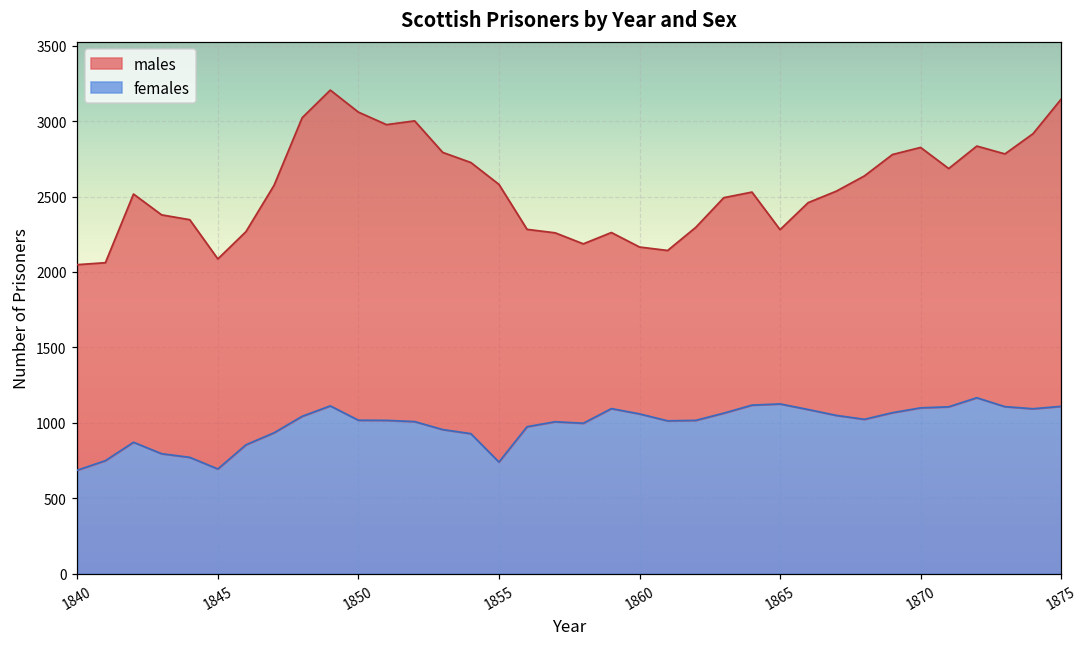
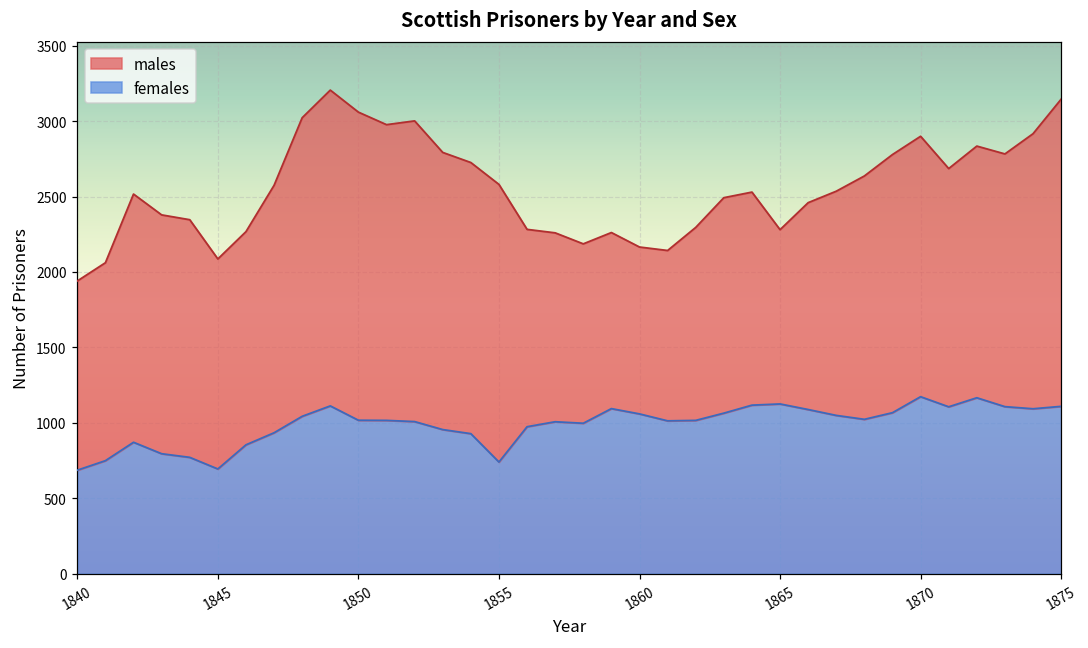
males, 1840: 1360 -> 1250
females, 1870: 1100 -> 1170
